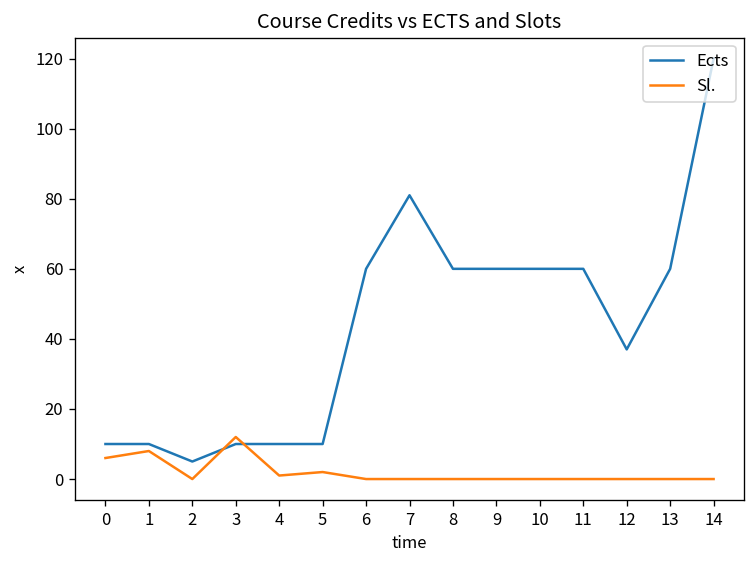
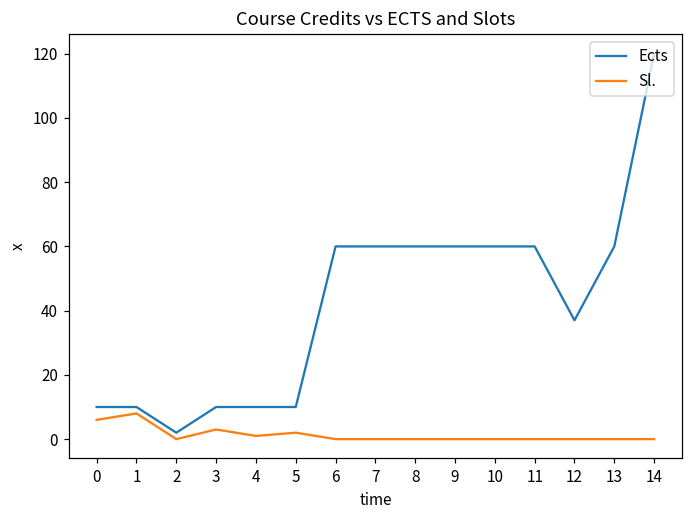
Ects, 2: 5 -> 2
Sl., 3: 12 -> 3
Ects, 7: 81 -> 60
